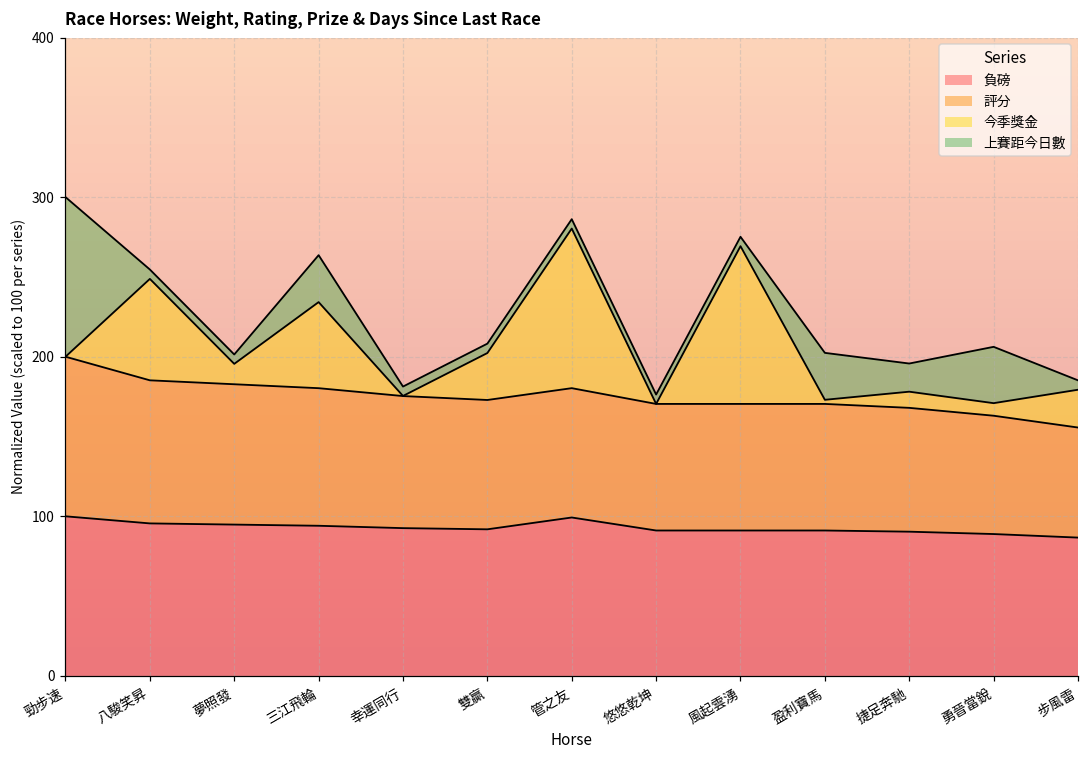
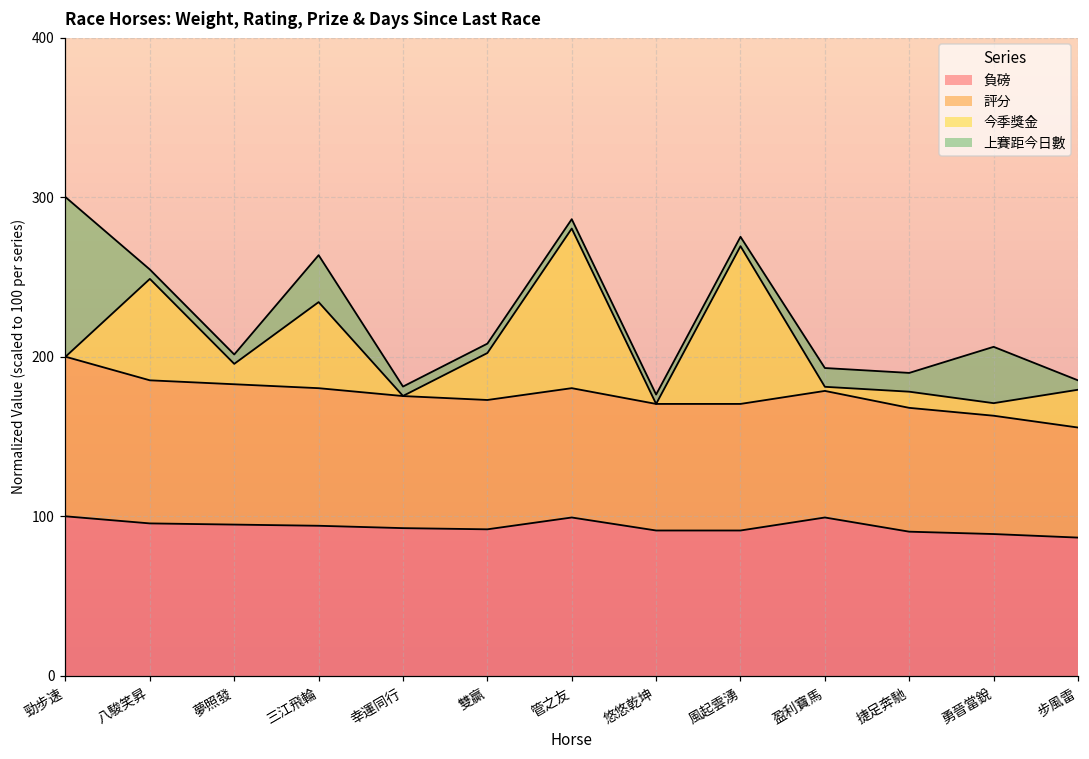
負磅, 盈利寶馬: 91 -> 99
上賽距今日數, 盈利寶馬: 29 -> 12
上賽距今日數, 捷足奔馳: 18 -> 12
